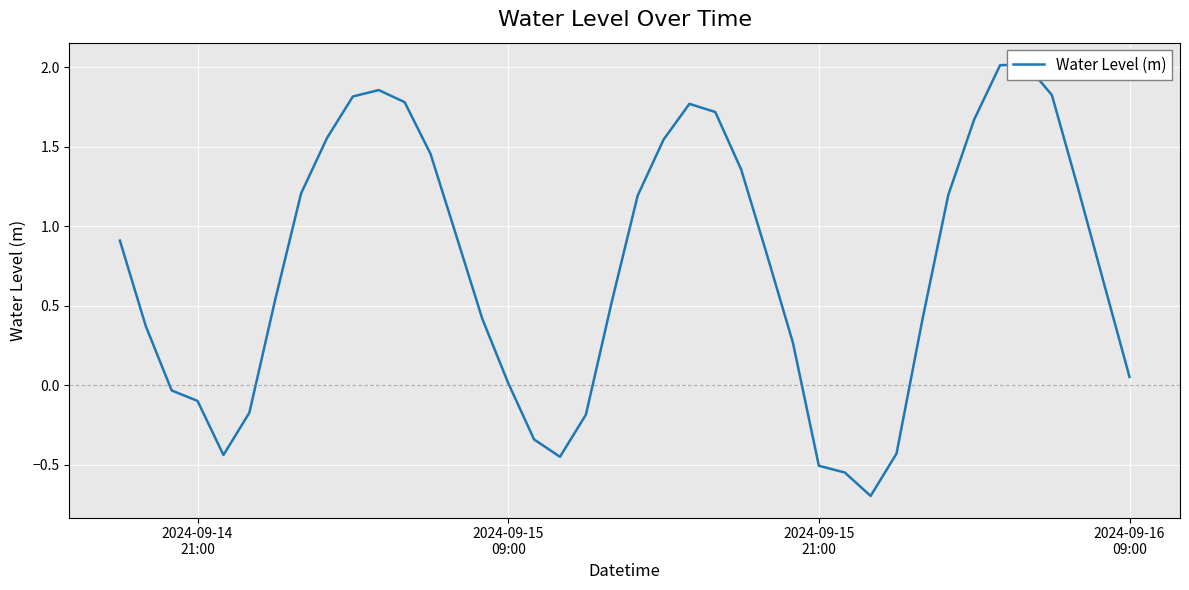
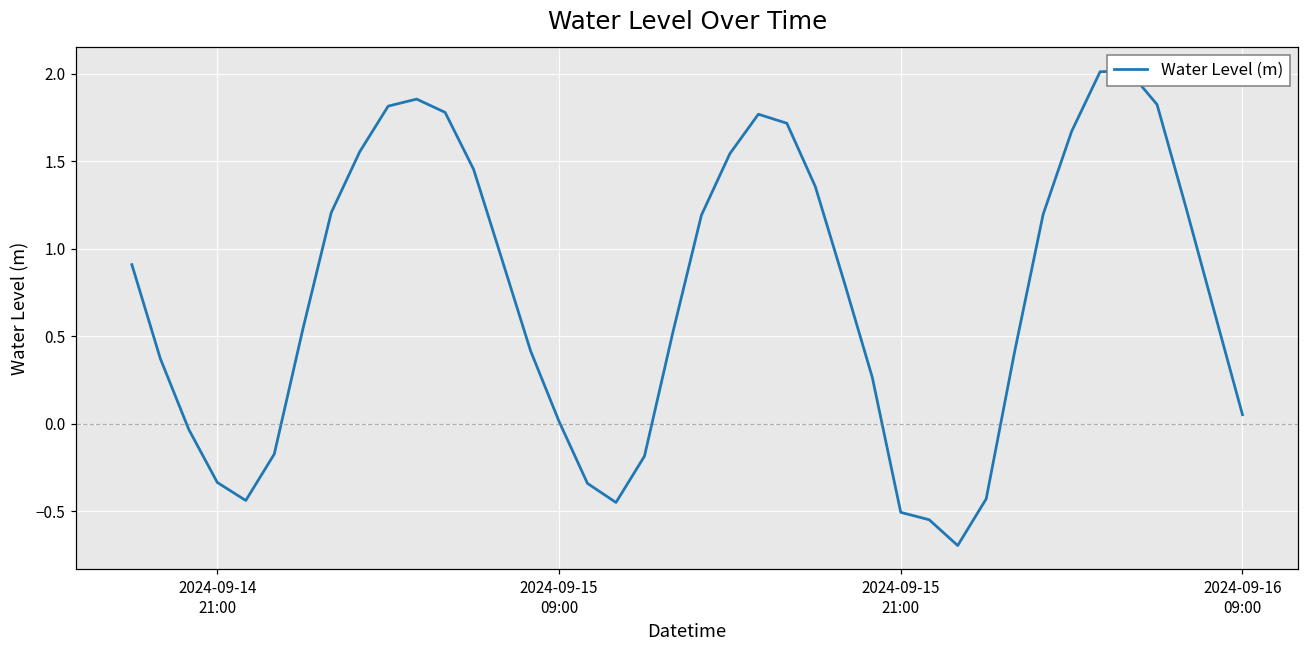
2024-09-14 21:00: -0.10 -> -0.33
